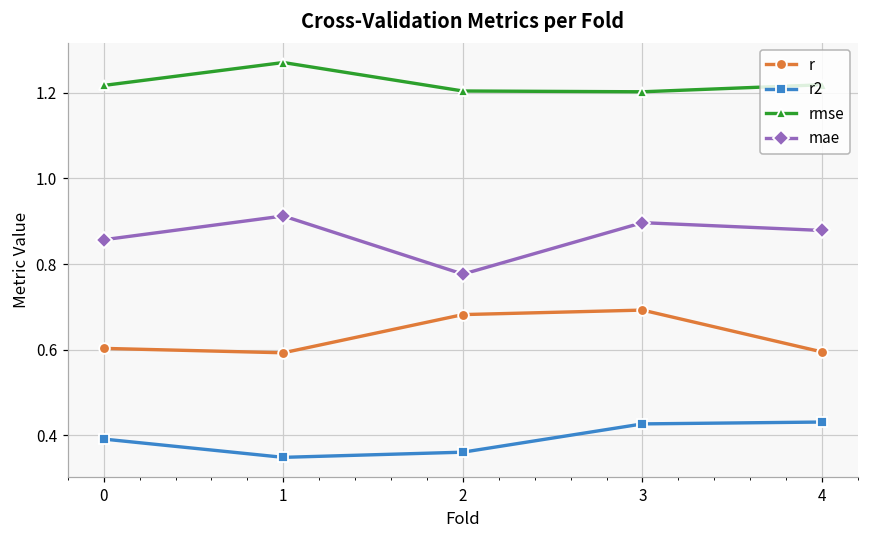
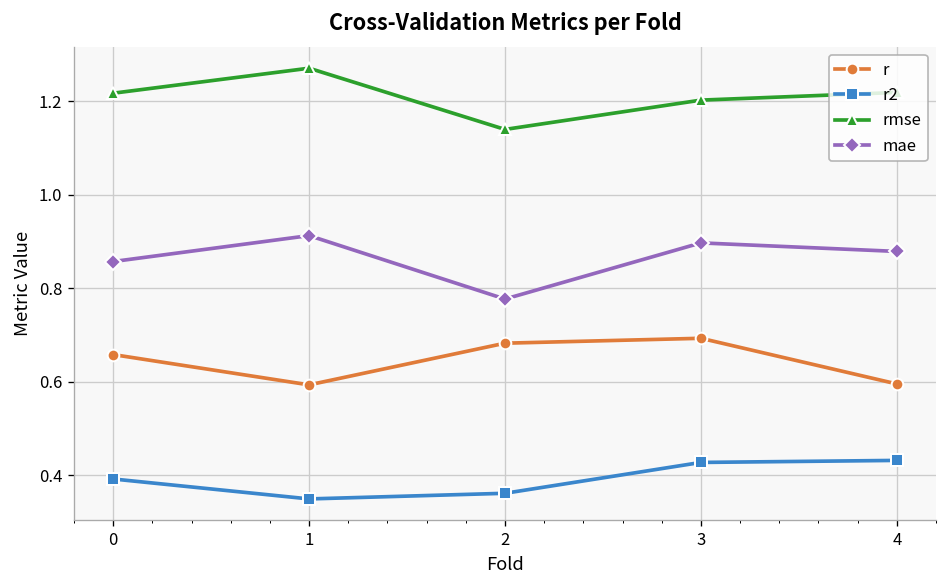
r, 0: 0.60 -> 0.66
rmse, 2: 1.20 -> 1.14
